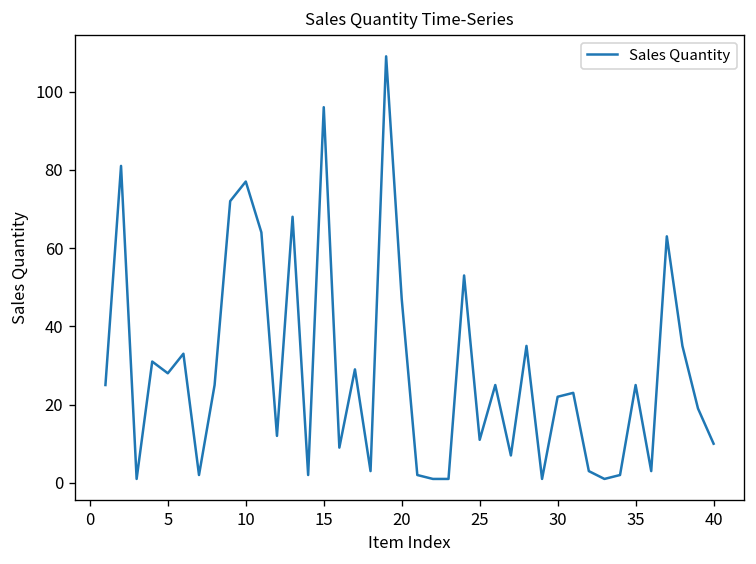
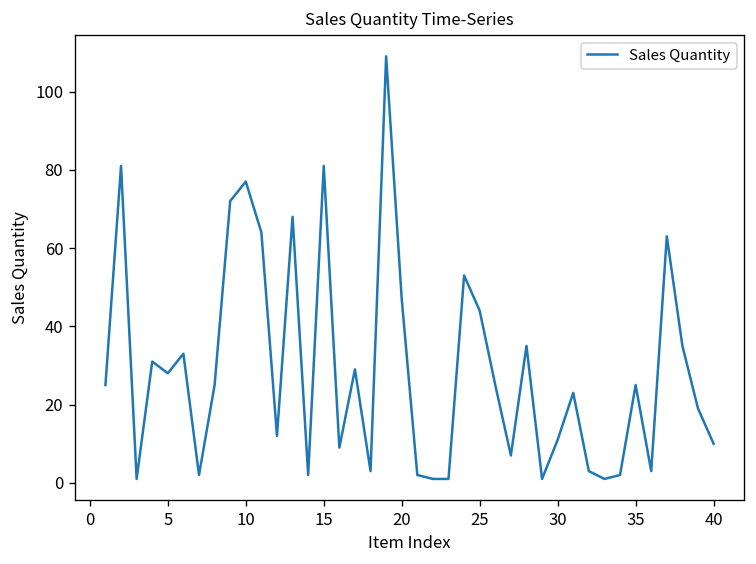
15: 96 -> 81
25: 11 -> 44
30: 22 -> 11
